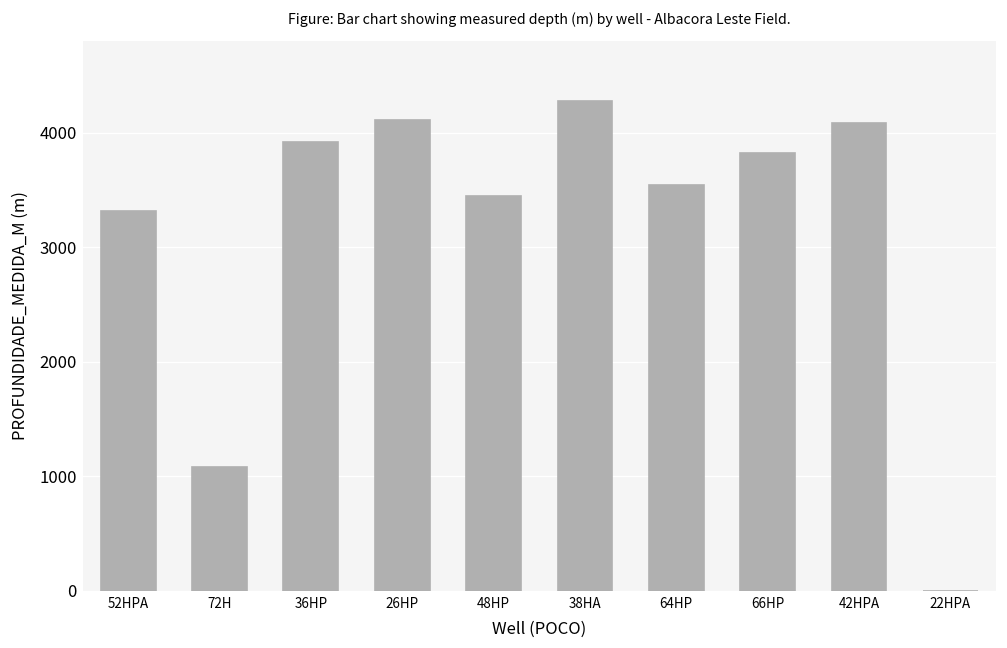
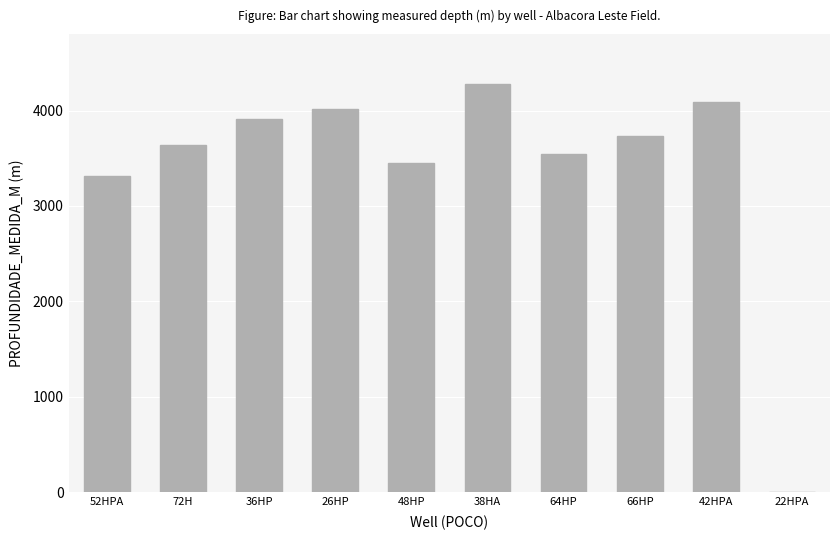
72H: 1100 -> 3600
26HP: 4100 -> 4000
66HP: 3800 -> 3700
